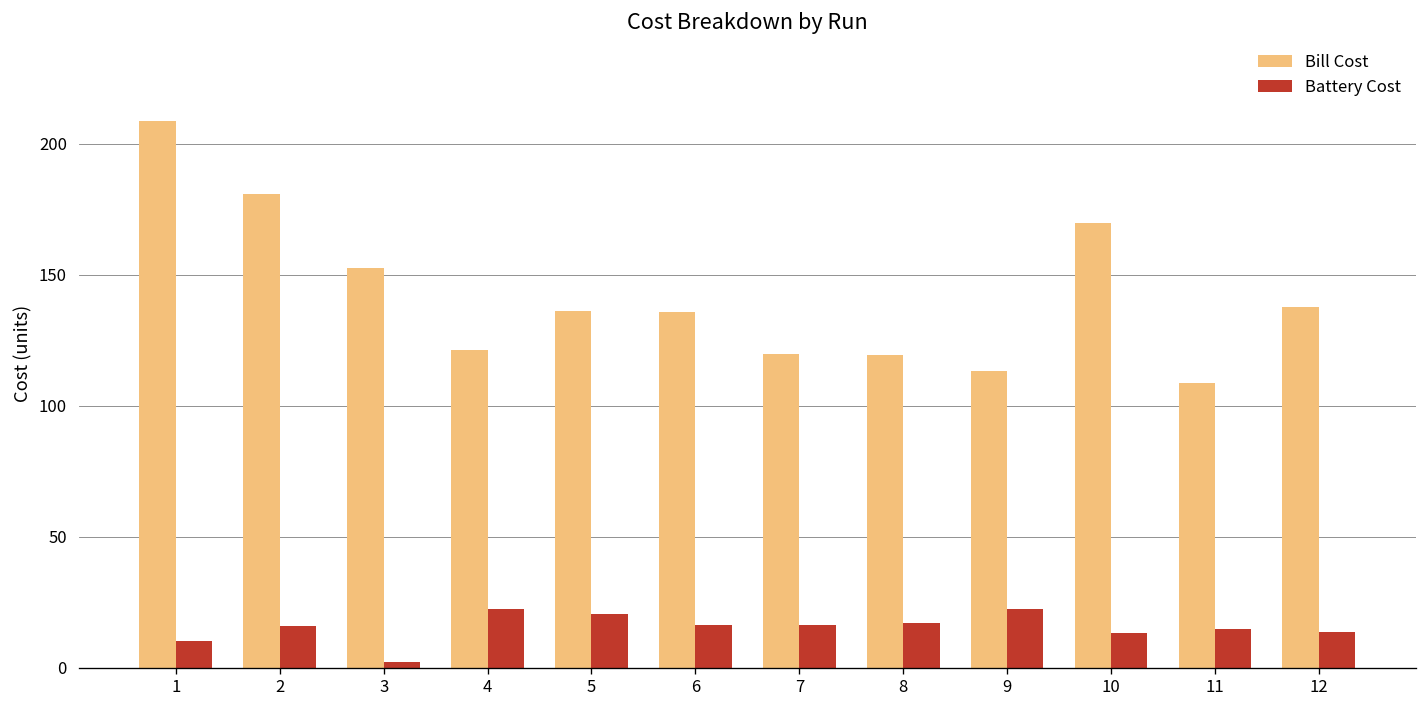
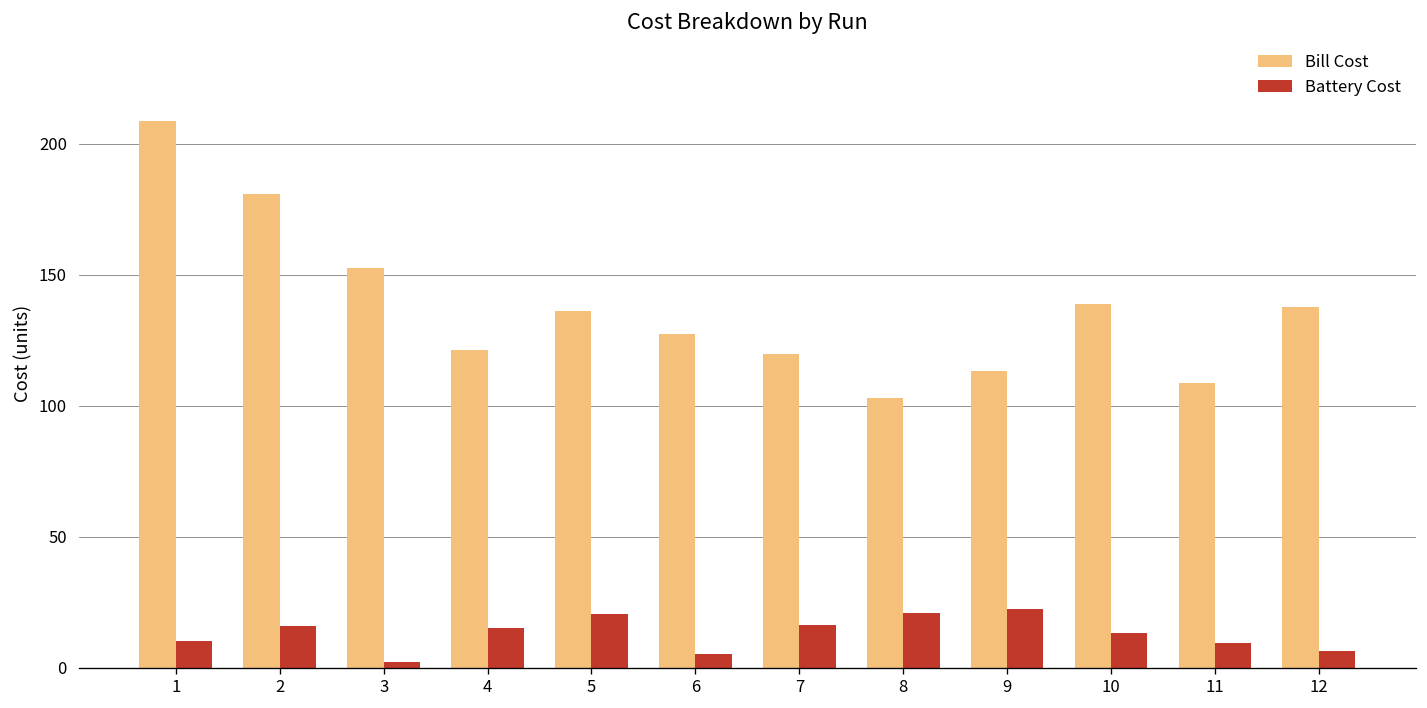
Battery Cost, 4: 22 -> 15
Bill Cost, 6: 136 -> 127
Battery Cost, 6: 16 -> 5
Bill Cost, 8: 119 -> 103
Battery Cost, 8: 17 -> 21
Bill Cost, 10: 170 -> 139
Battery Cost, 11: 15 -> 9
Battery Cost, 12: 13 -> 7
